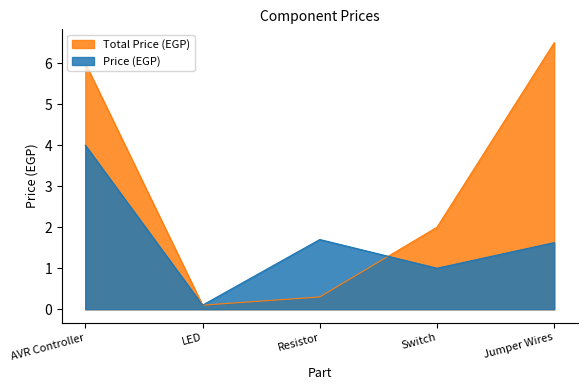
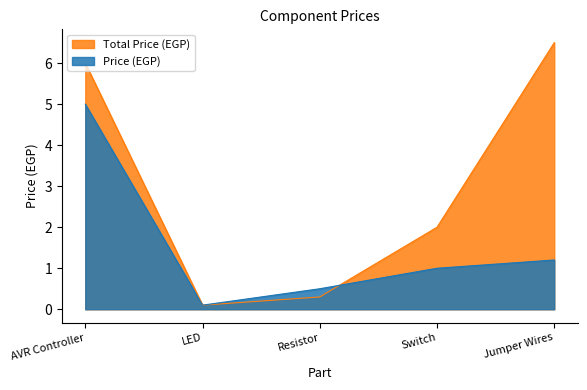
Price (EGP), AVR Controller: 4 -> 5
Price (EGP), Resistor: 1.7 -> 0.5
Price (EGP), Jumper Wires: 1.6 -> 1.2
